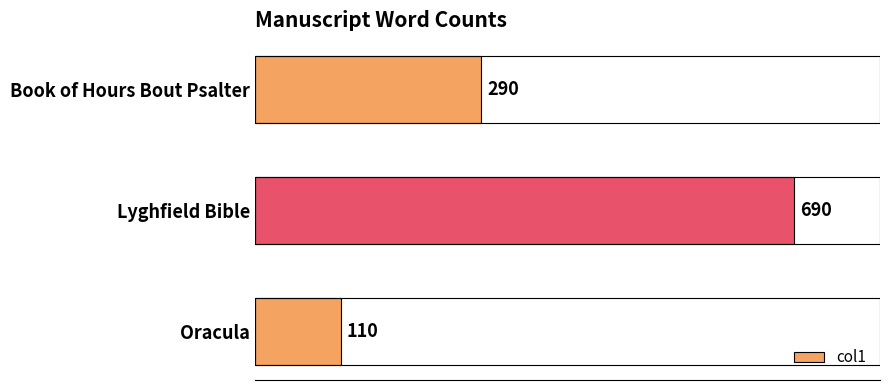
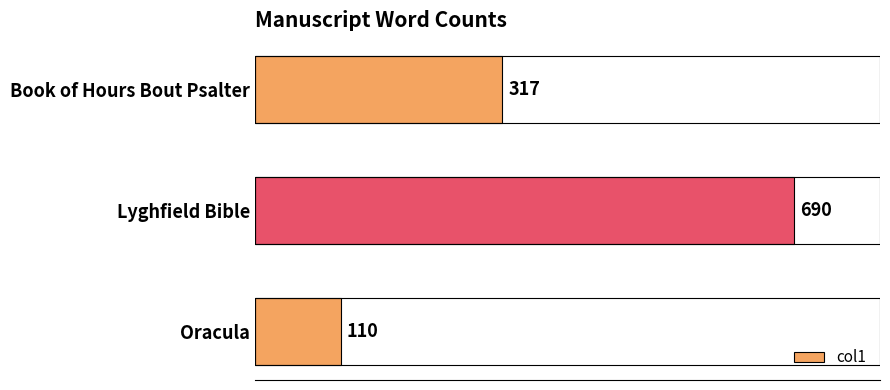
Book of Hours Bout Psalter: 290 -> 317
